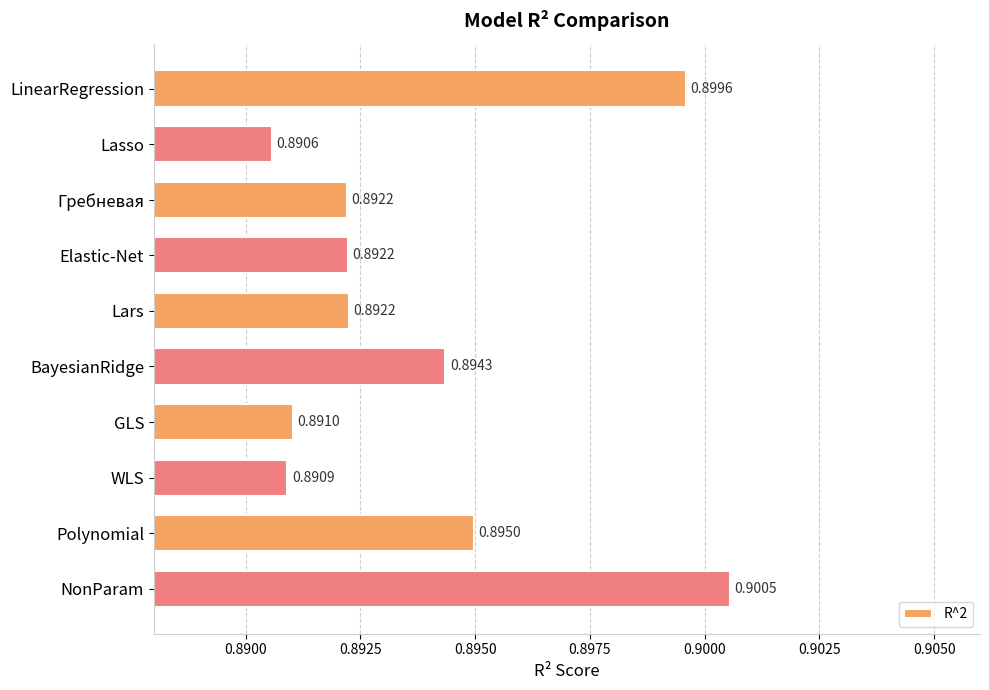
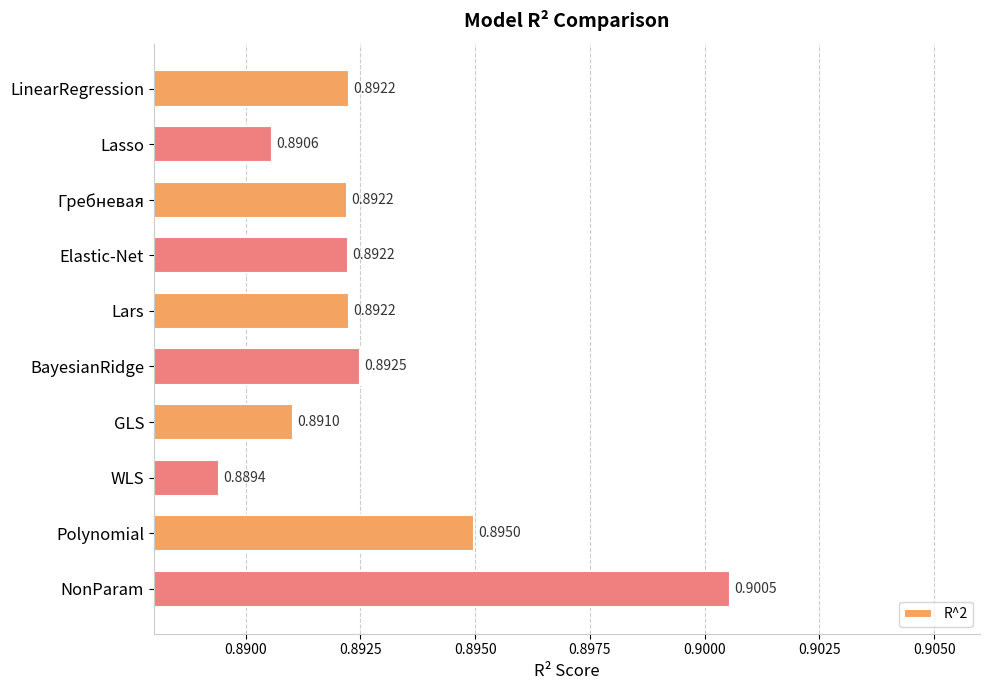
LinearRegression: 0.8996 -> 0.8922
BayesianRidge: 0.8943 -> 0.8925
WLS: 0.8909 -> 0.8894
